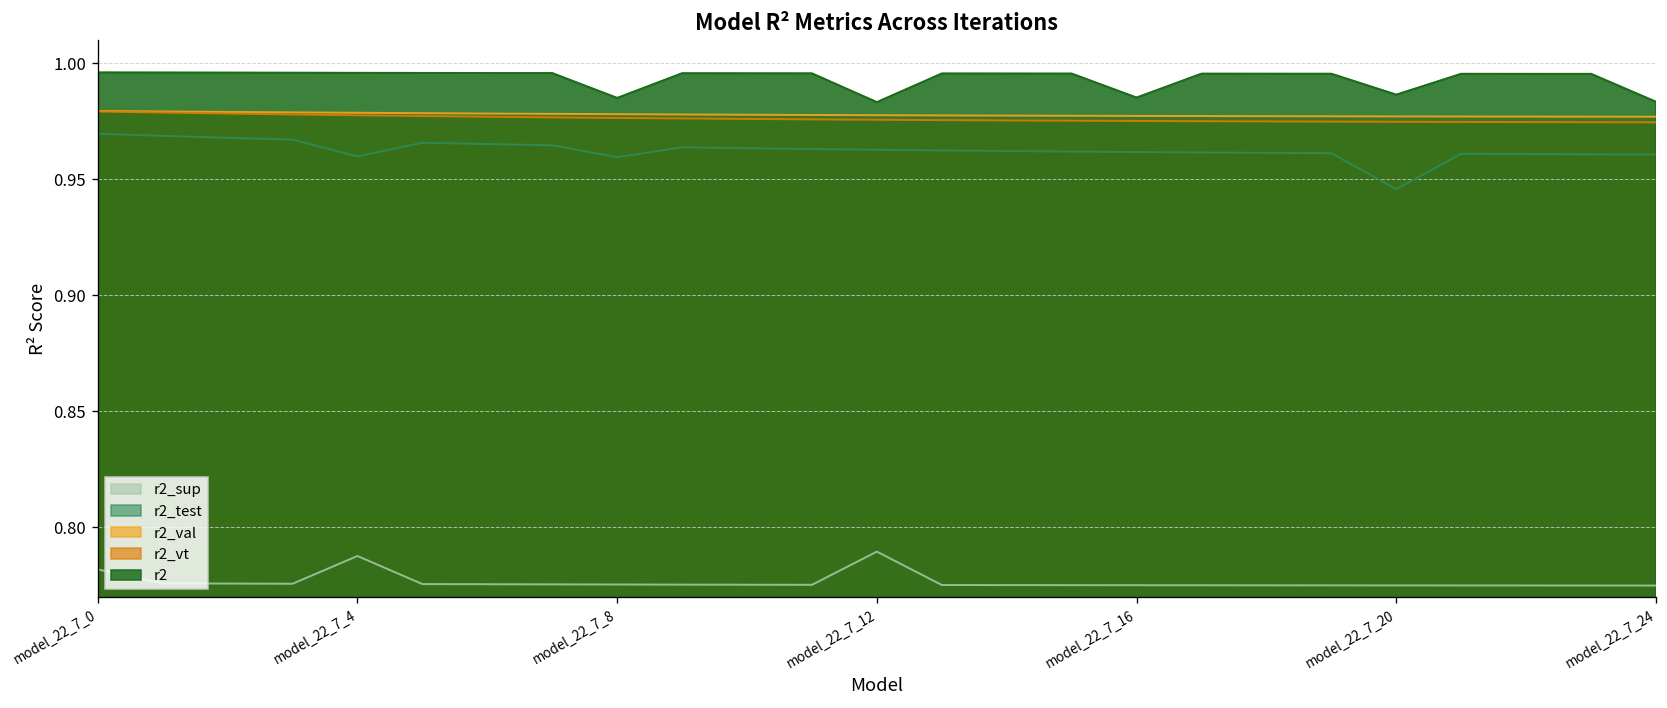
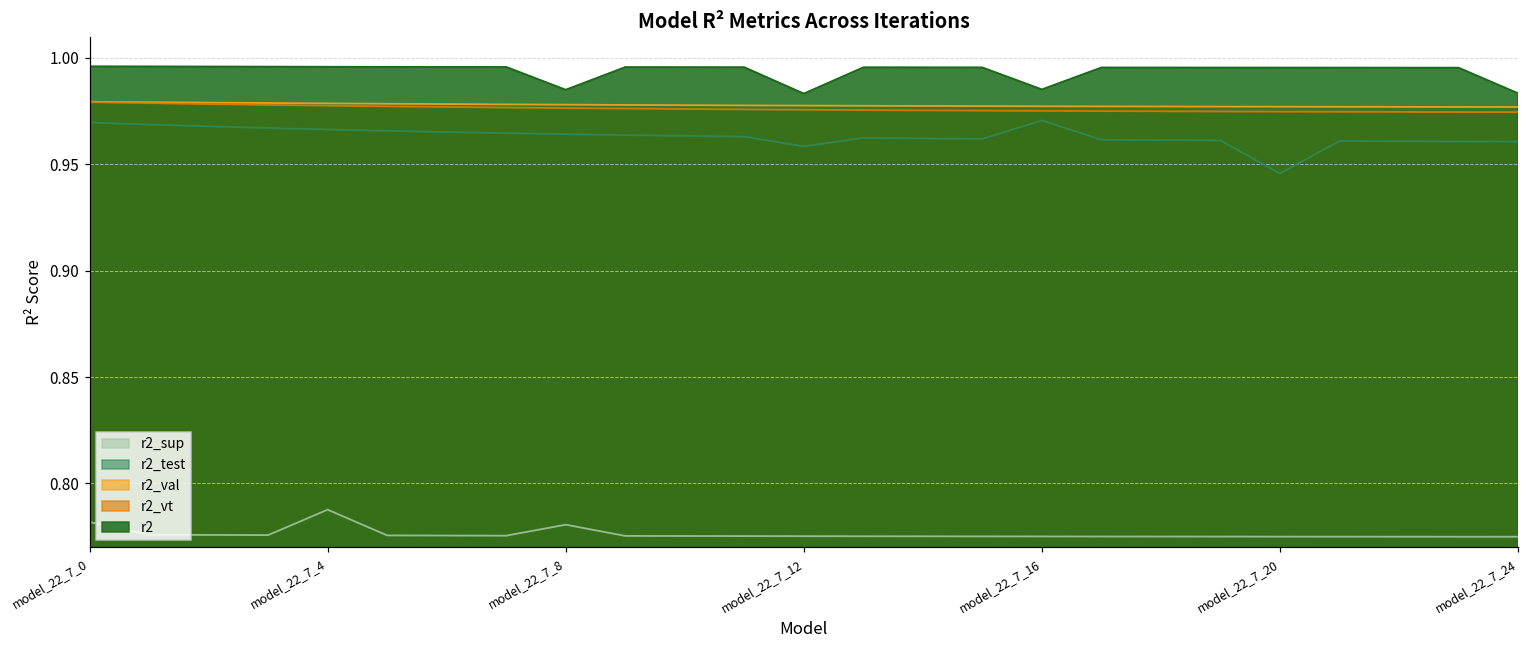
r2_test, model_22_7_4: 0.960 -> 0.966
r2_sup, model_22_7_8: 0.775 -> 0.781
r2_test, model_22_7_8: 0.959 -> 0.964
r2_sup, model_22_7_12: 0.790 -> 0.775
r2_test, model_22_7_12: 0.963 -> 0.958
r2_test, model_22_7_16: 0.962 -> 0.971
r2, model_22_7_20: 0.986 -> 0.995
